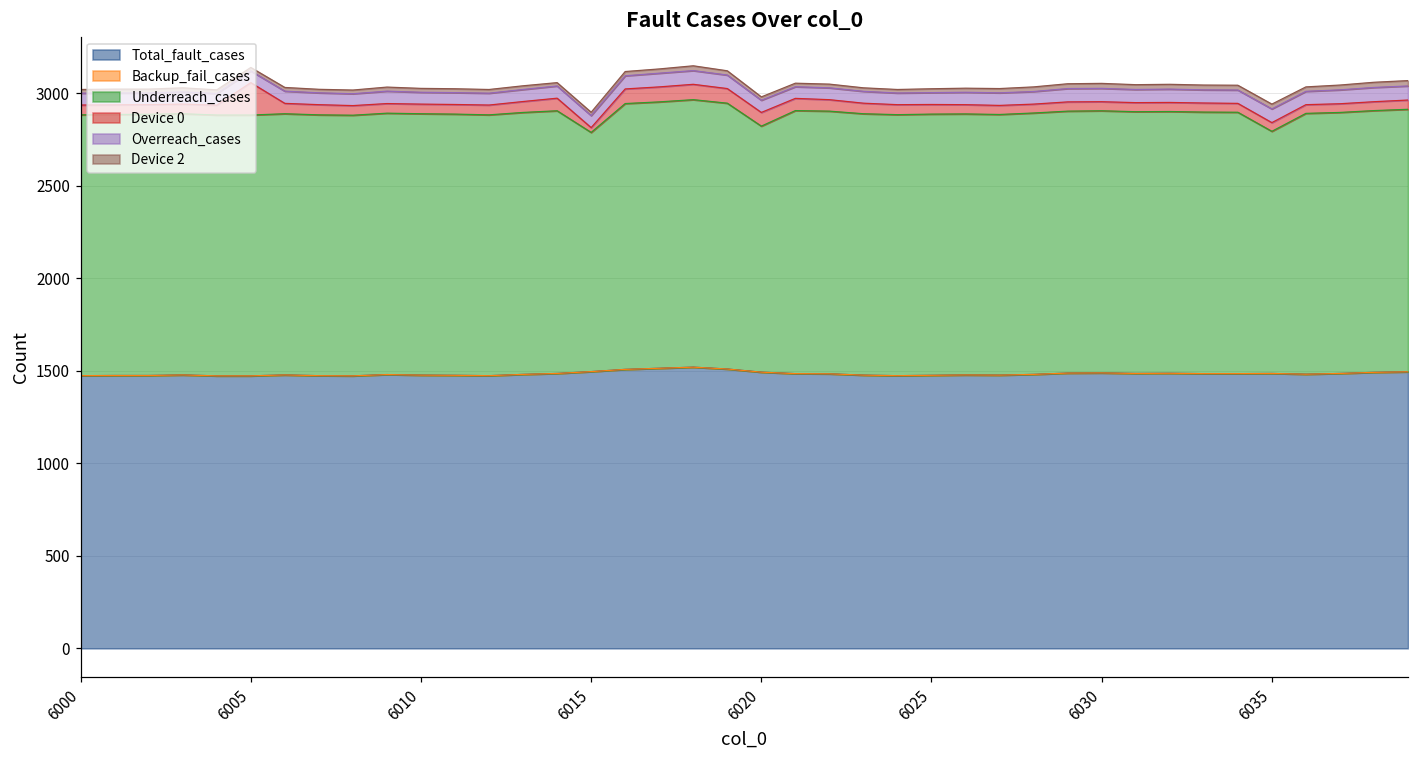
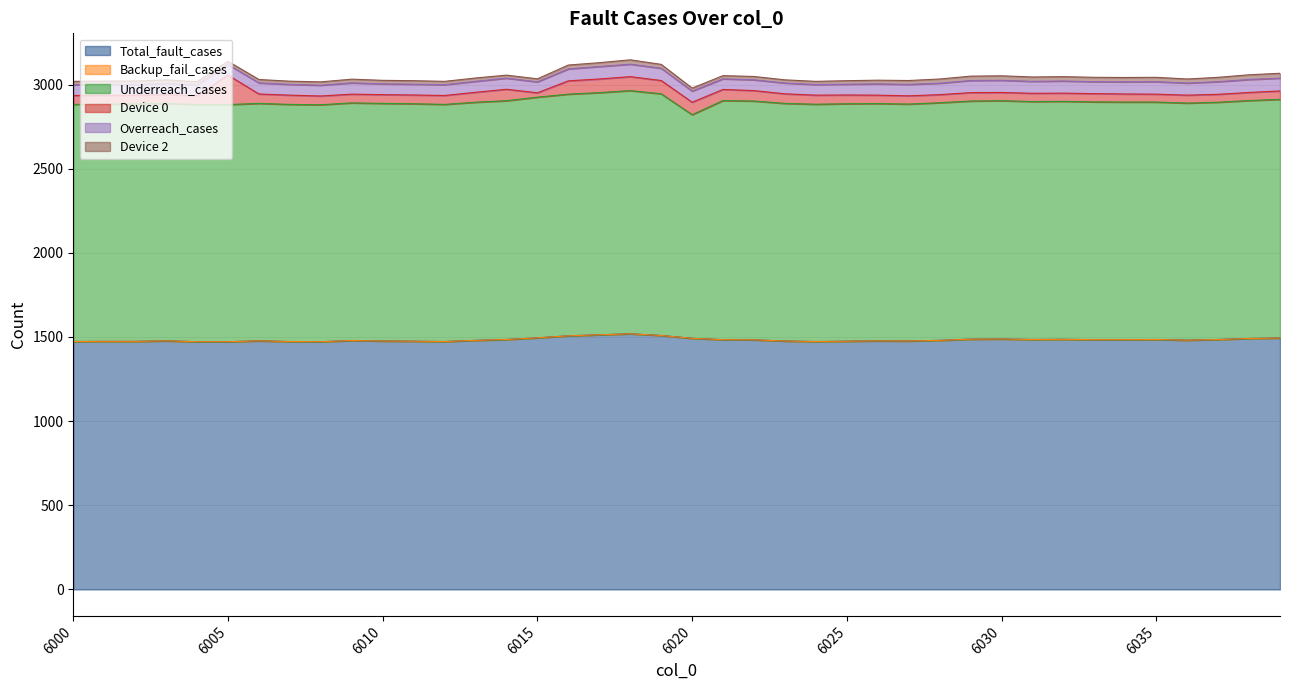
Underreach_cases, 6015: 1290 -> 1430
Underreach_cases, 6035: 1310 -> 1410
